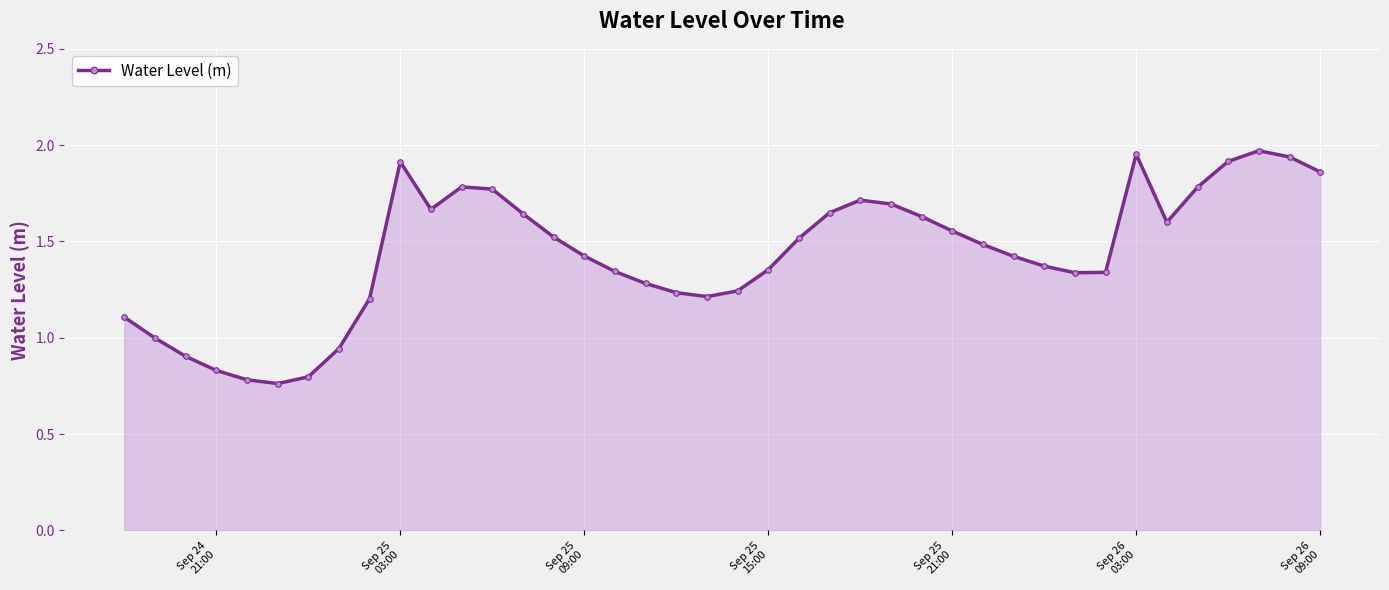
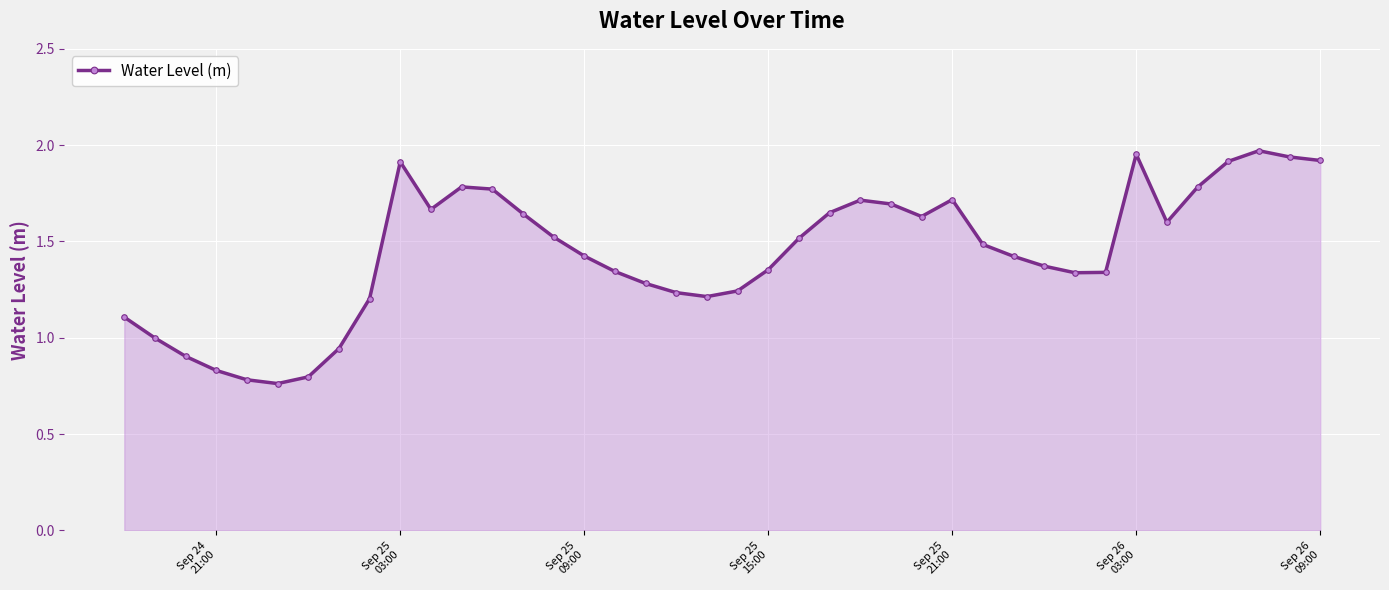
Sep 25 21:00: 1.55 -> 1.72
Sep 26 09:00: 1.86 -> 1.92
